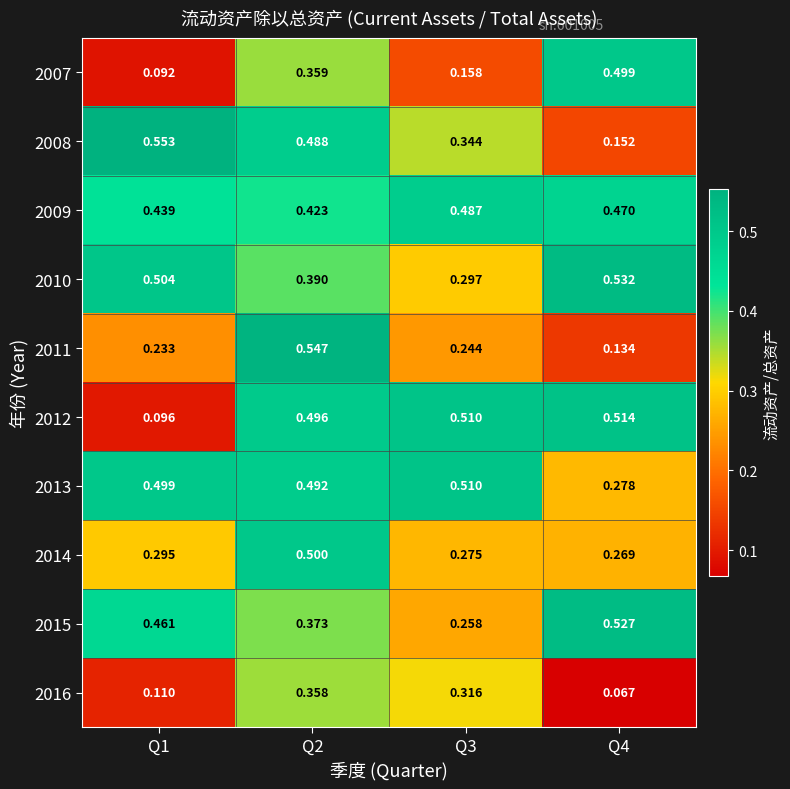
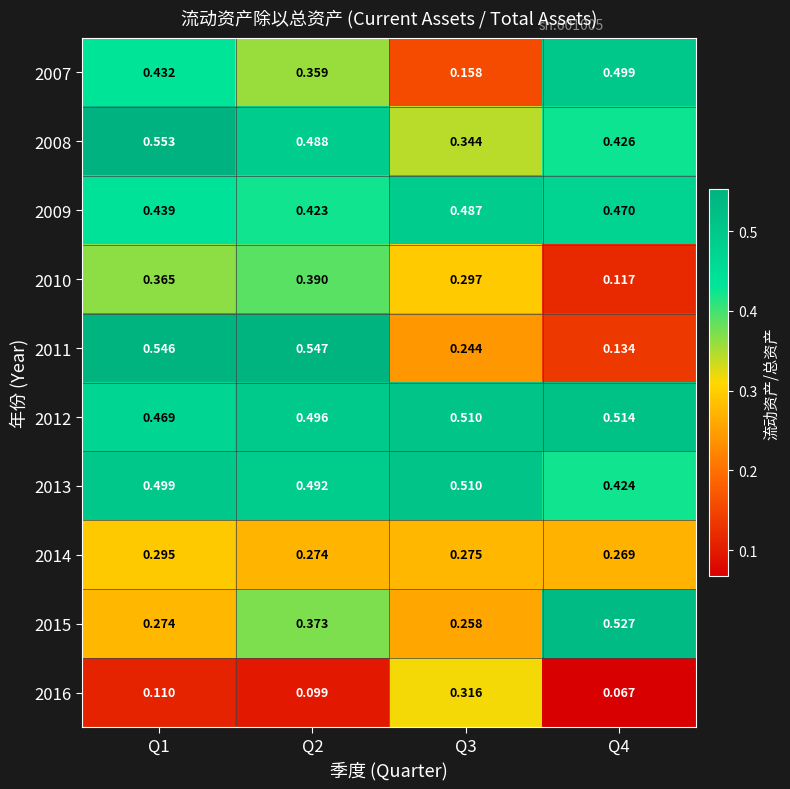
2007, Q1: 0.092 -> 0.432
2008, Q4: 0.152 -> 0.426
2010, Q1: 0.504 -> 0.365
2010, Q4: 0.532 -> 0.117
2011, Q1: 0.233 -> 0.546
2012, Q1: 0.096 -> 0.469
2013, Q4: 0.278 -> 0.424
2014, Q2: 0.500 -> 0.274
2015, Q1: 0.461 -> 0.274
2016, Q2: 0.358 -> 0.099
